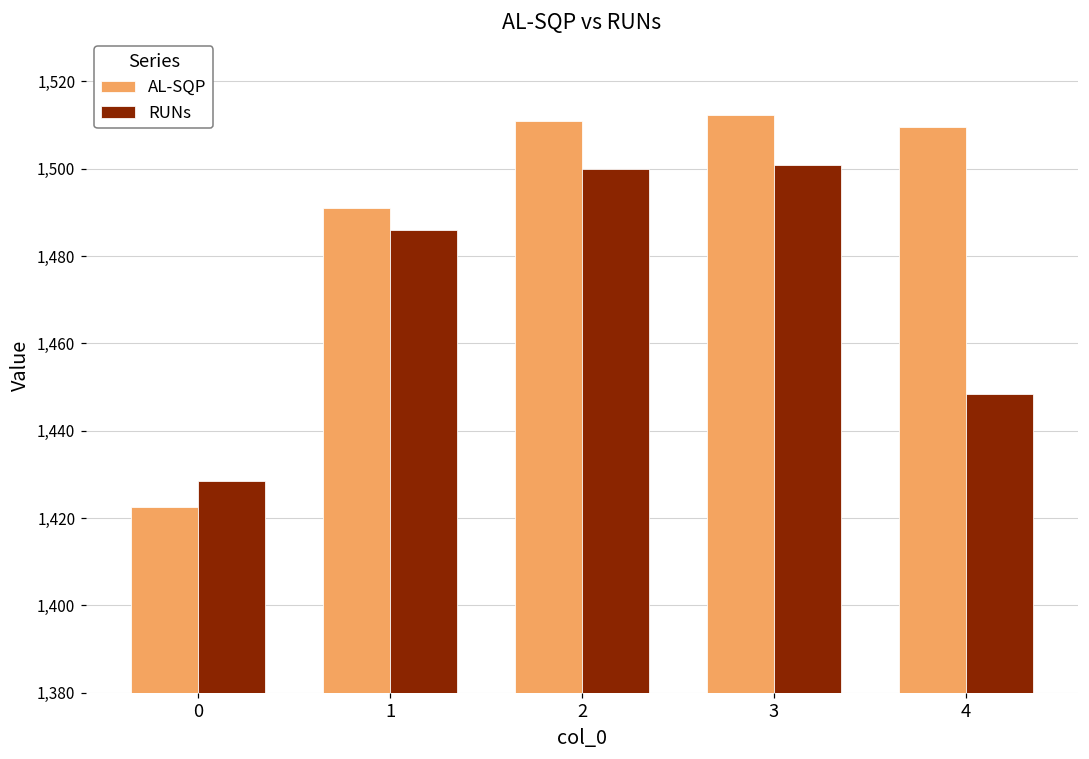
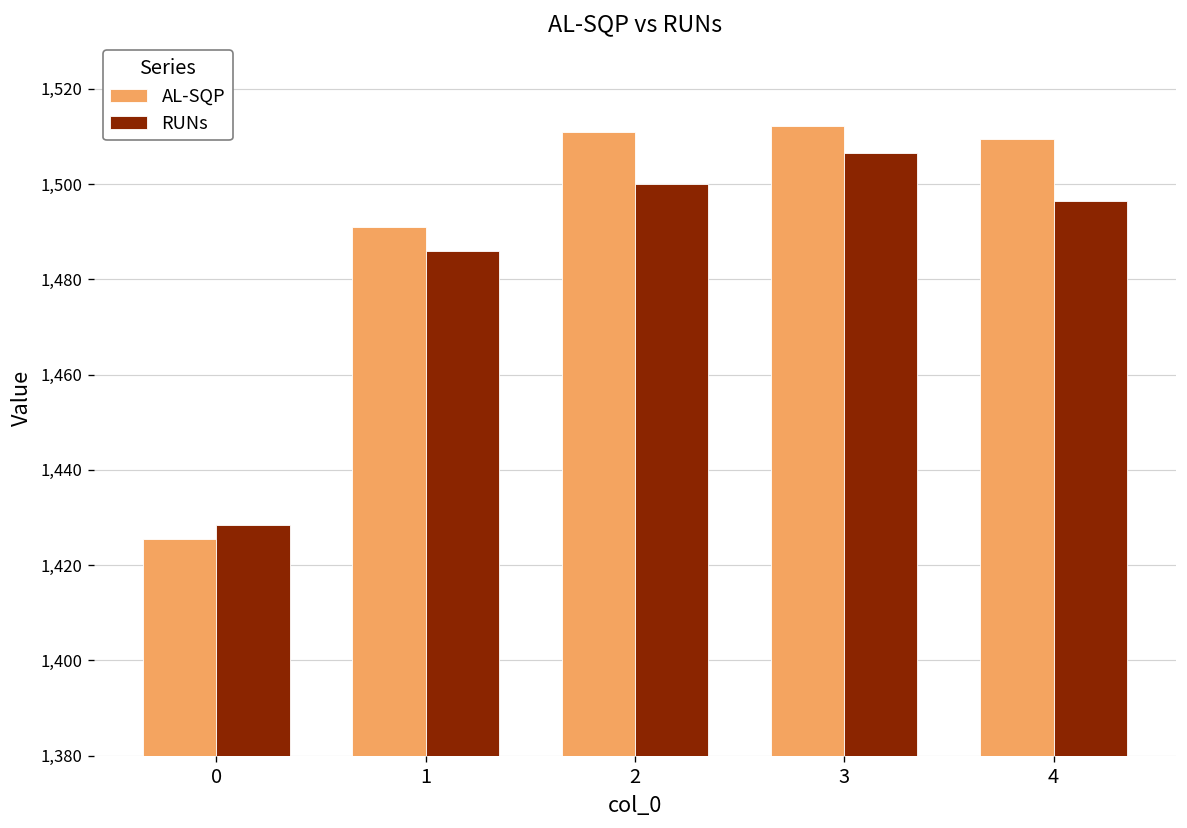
AL-SQP, 0: 1,423 -> 1,426
RUNs, 3: 1,501 -> 1,507
RUNs, 4: 1,448 -> 1,496
